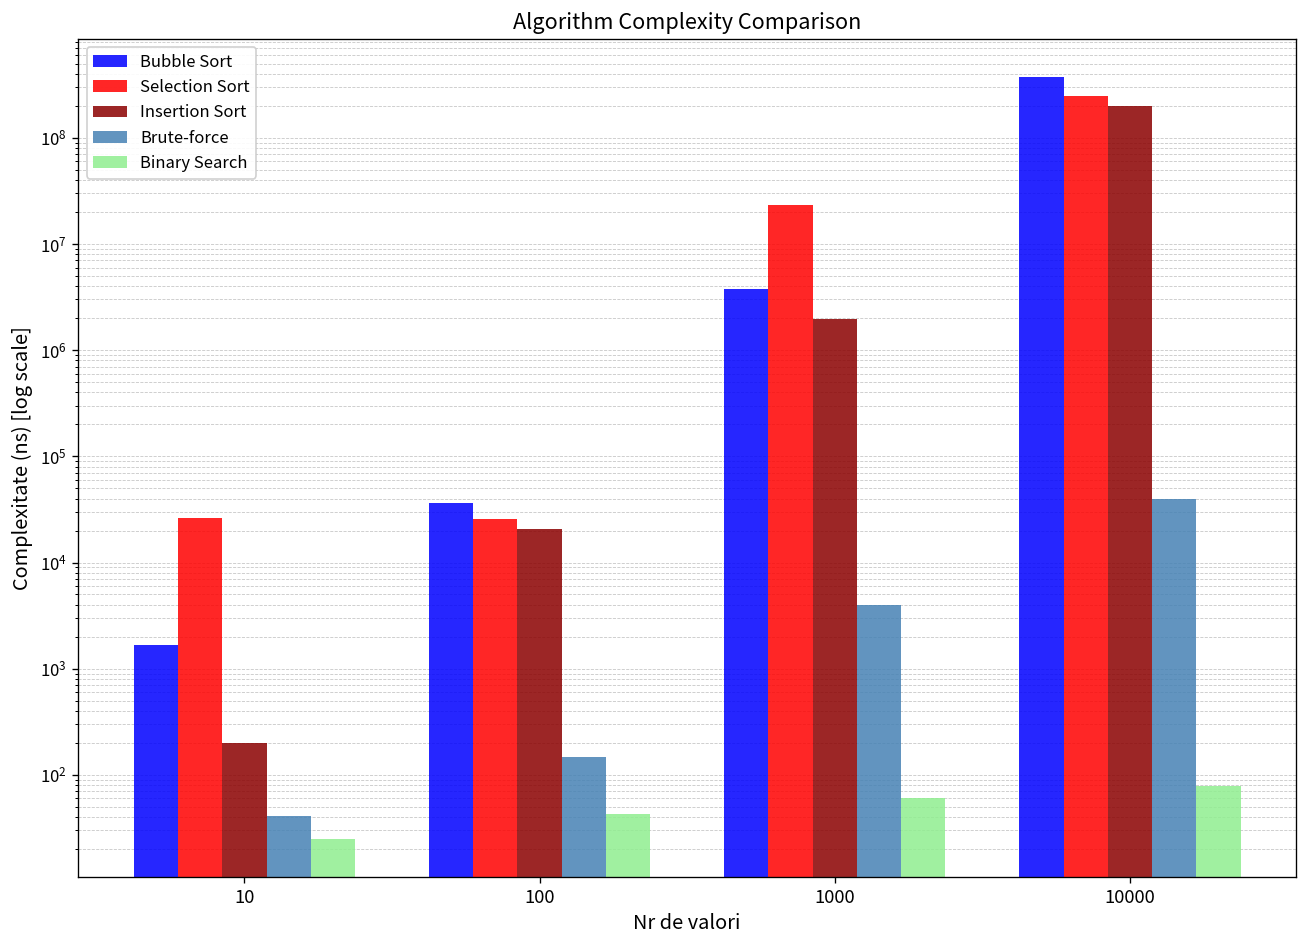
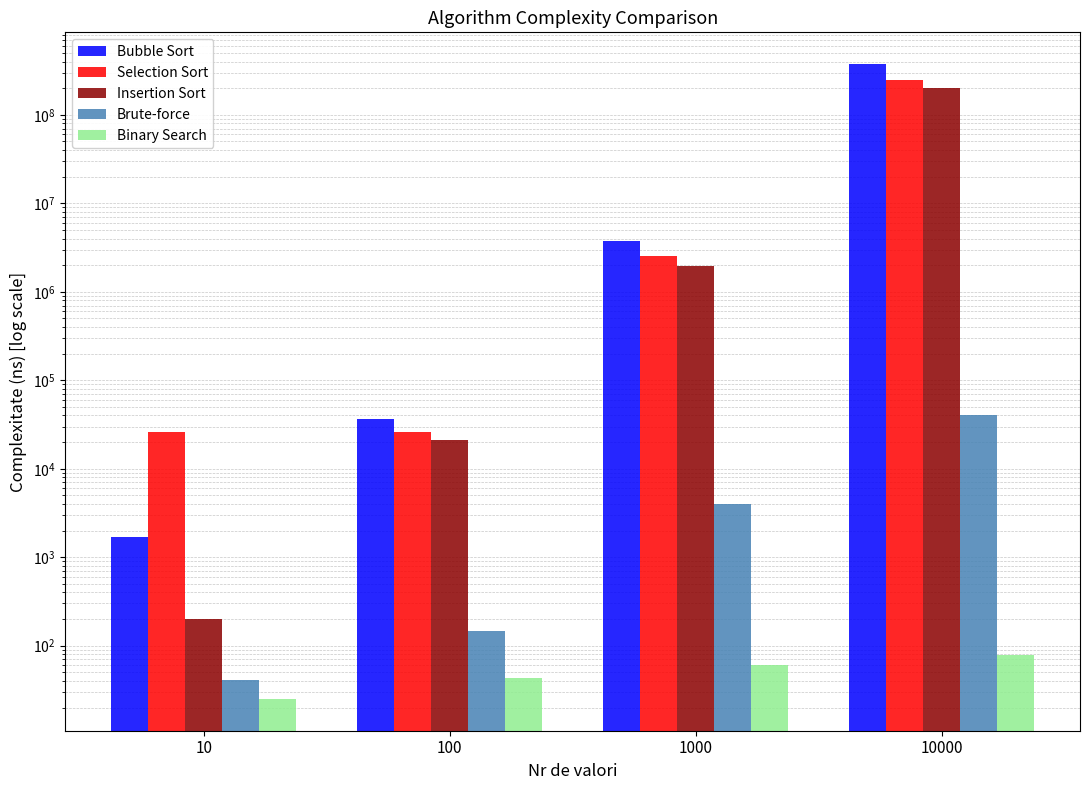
Selection Sort, 1000: 23000000 -> 2500000
